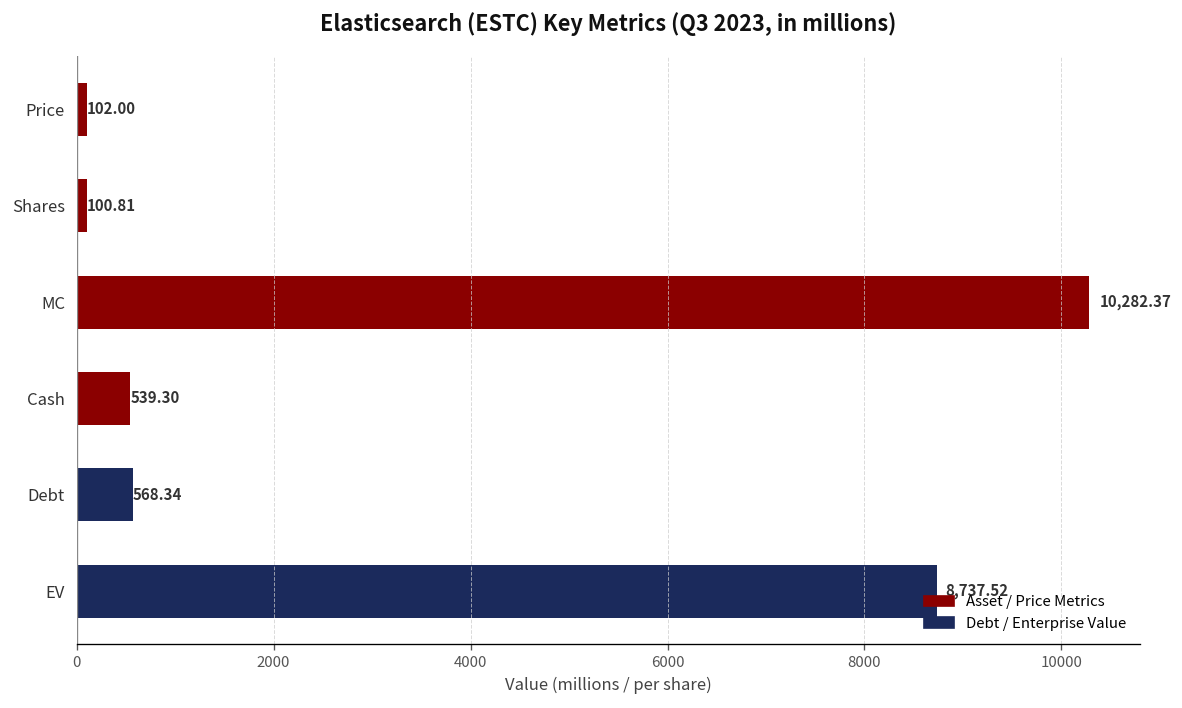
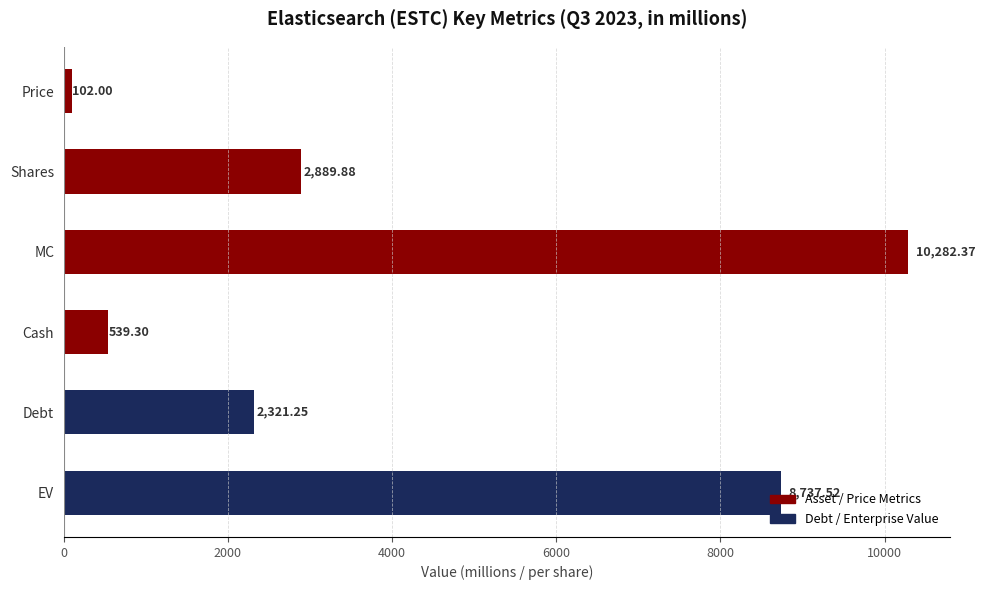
Shares: 100.81 -> 2,889.88
Debt: 568.34 -> 2,321.25
